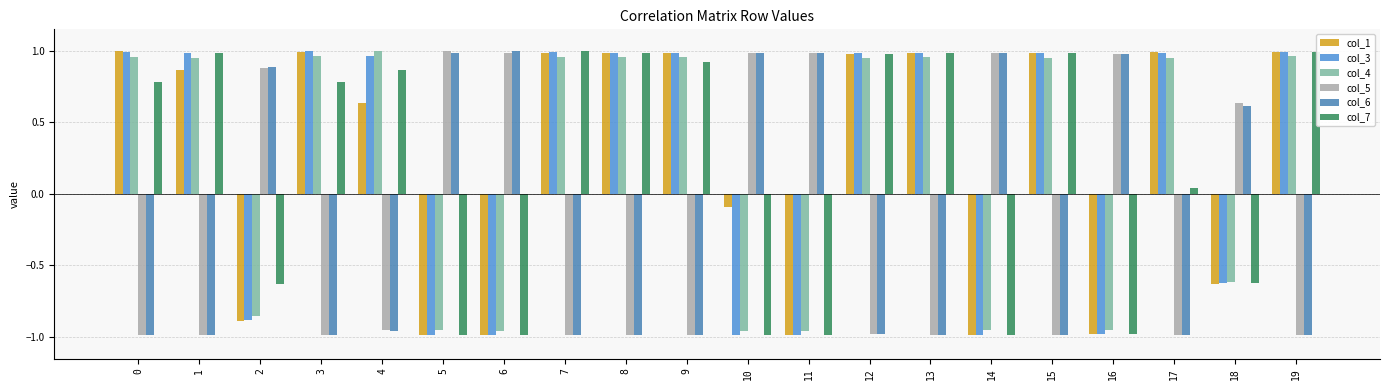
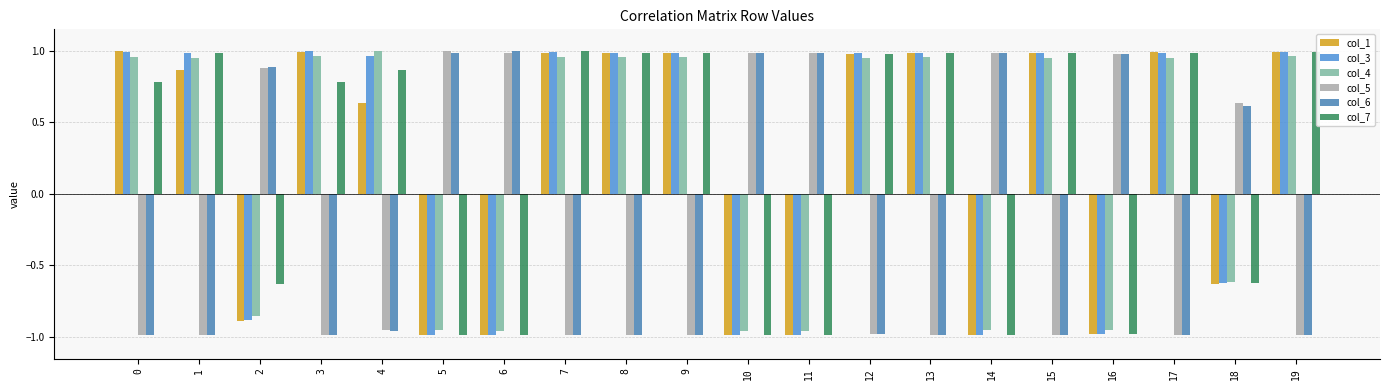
col_7, 9: 0.92 -> 0.99
col_1, 10: -0.09 -> -0.98
col_7, 17: 0.04 -> 0.99
